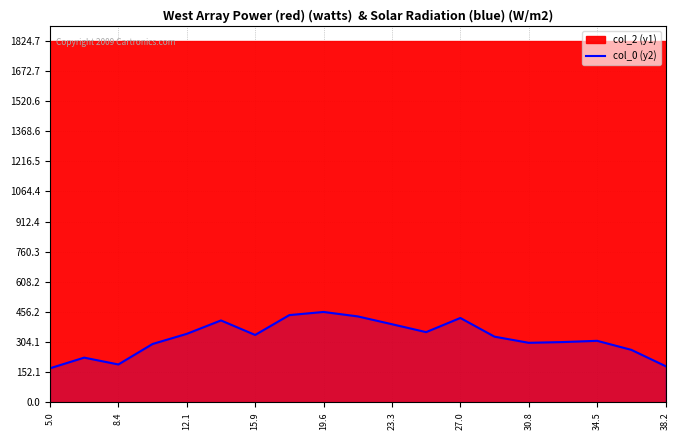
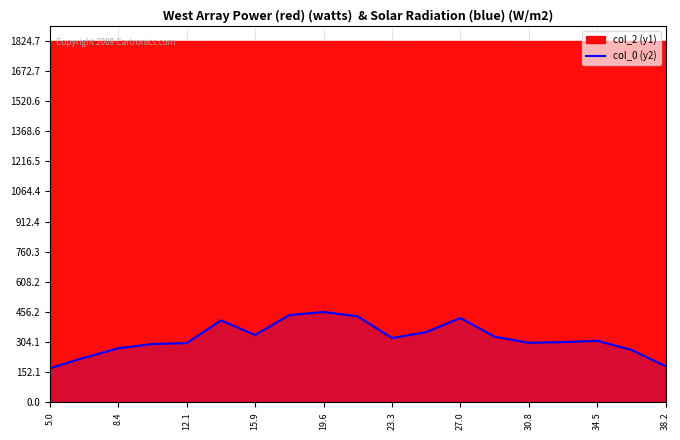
col_0 (y2), 8.4: 190 -> 270
col_0 (y2), 12.1: 350 -> 300
col_0 (y2), 23.3: 390 -> 320
